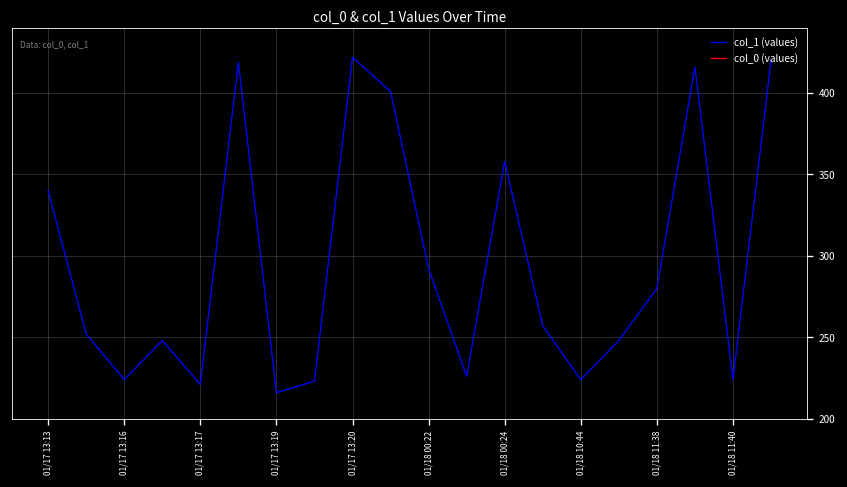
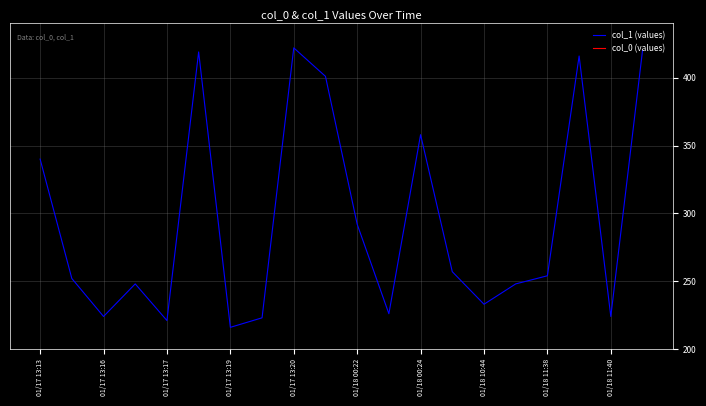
col_1 (values), 01/18 10:44: 224 -> 233
col_1 (values), 01/18 11:38: 280 -> 254
